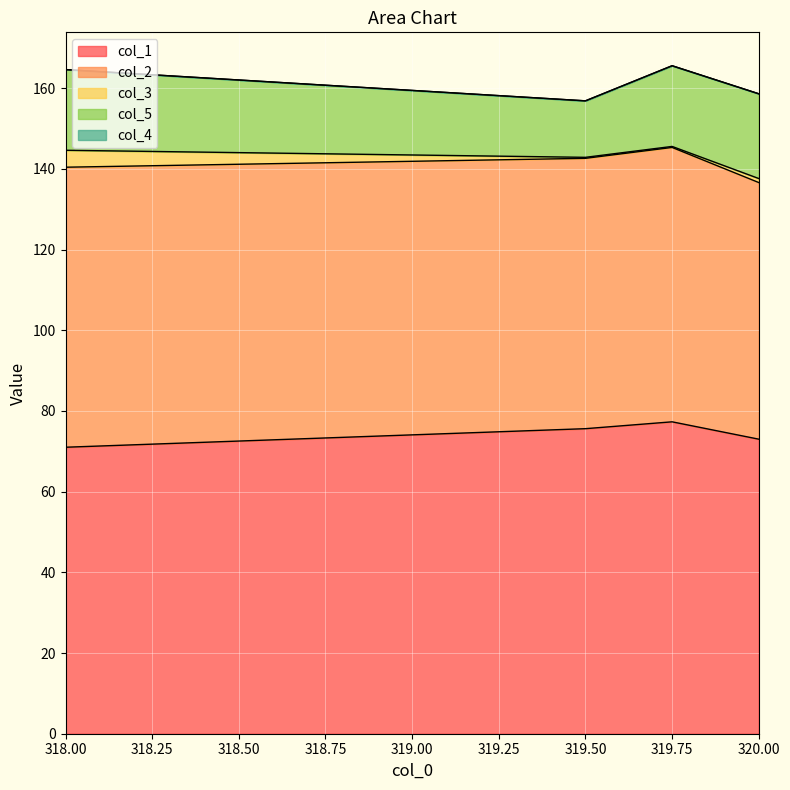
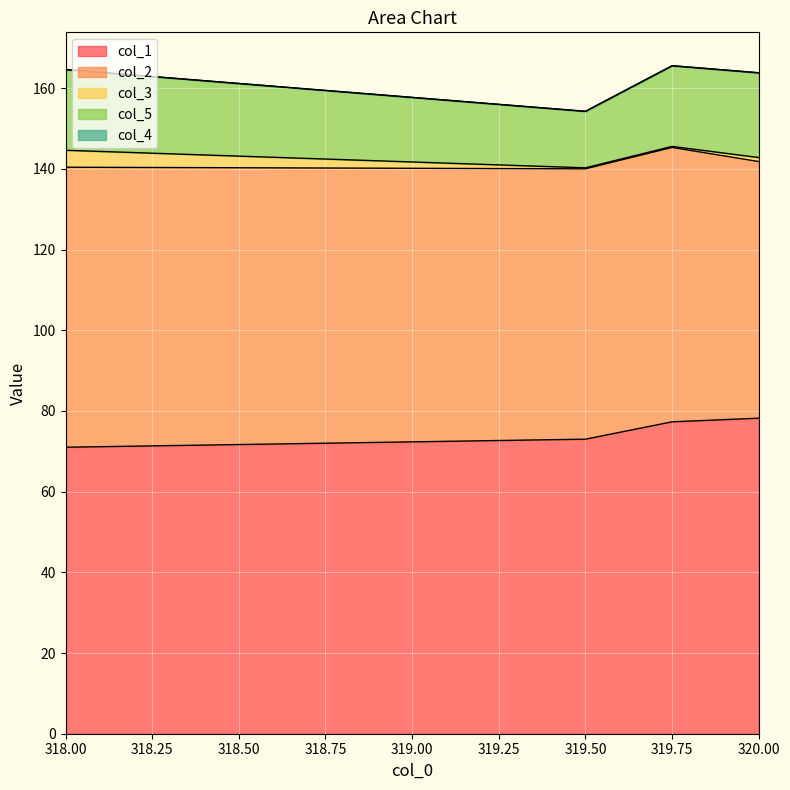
col_1, 319.50: 76 -> 73
col_1, 320.00: 73 -> 78
